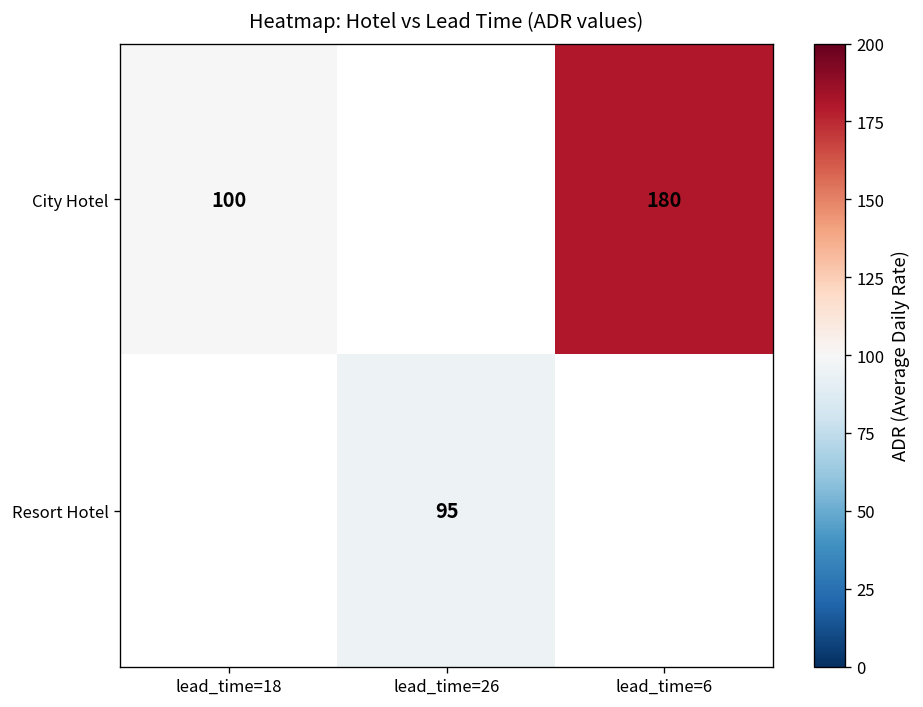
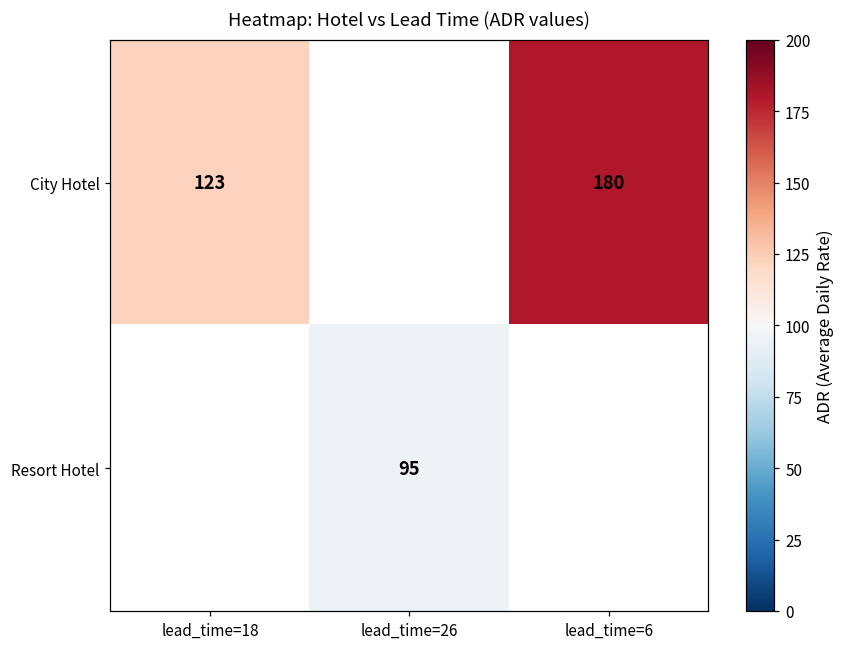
City Hotel, lead_time=18: 100 -> 123
